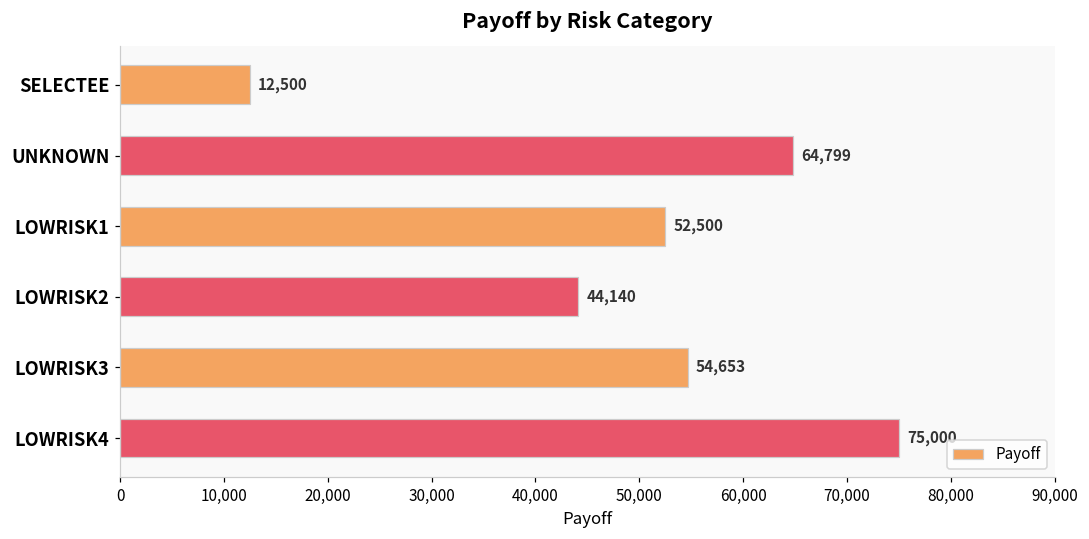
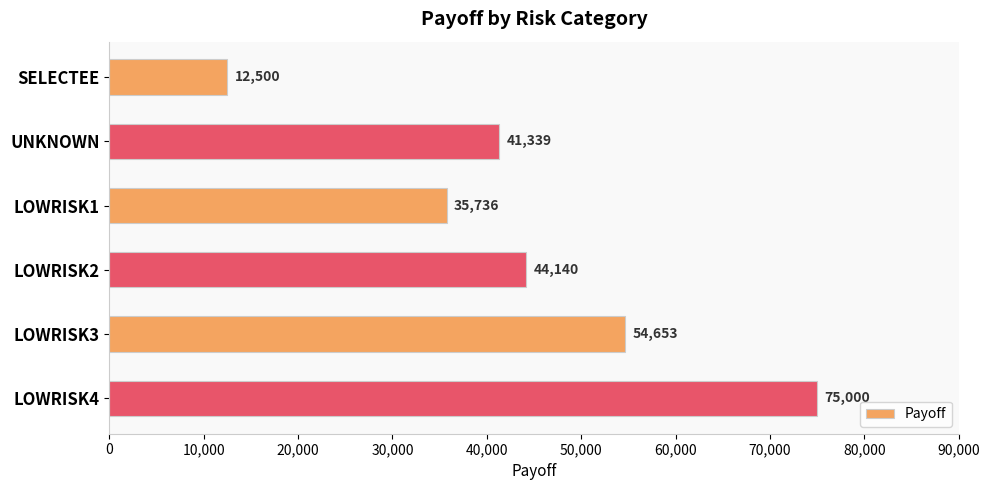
UNKNOWN: 64,799 -> 41,339
LOWRISK1: 52,500 -> 35,736
